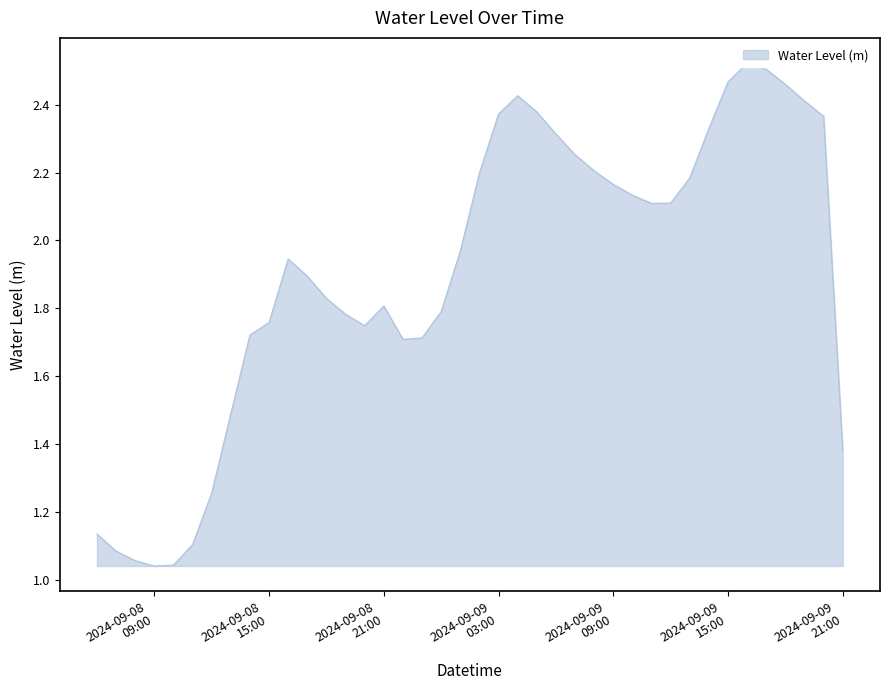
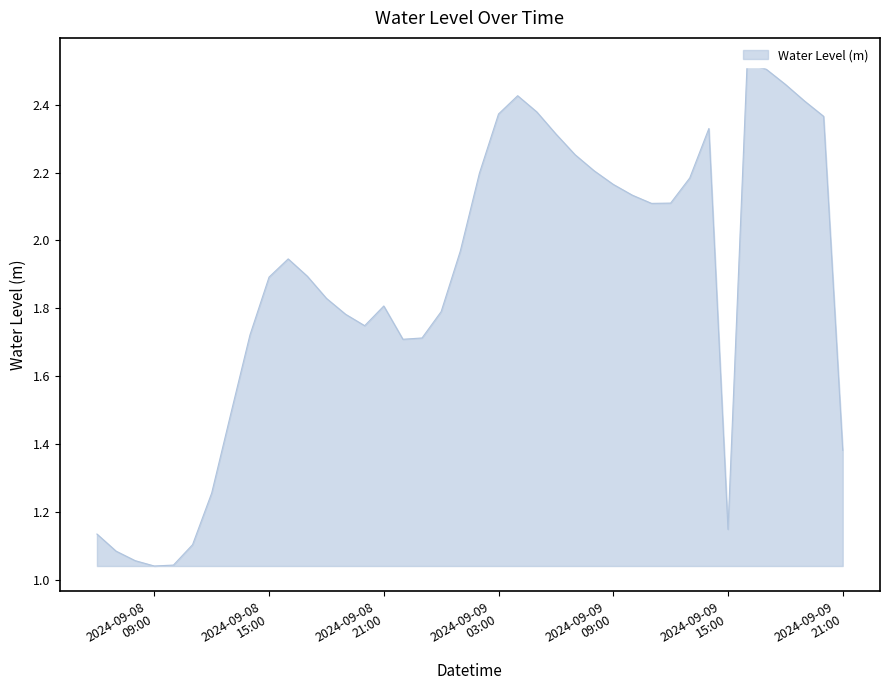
2024-09-08 15:00: 1.76 -> 1.89
2024-09-09 15:00: 2.47 -> 1.15
